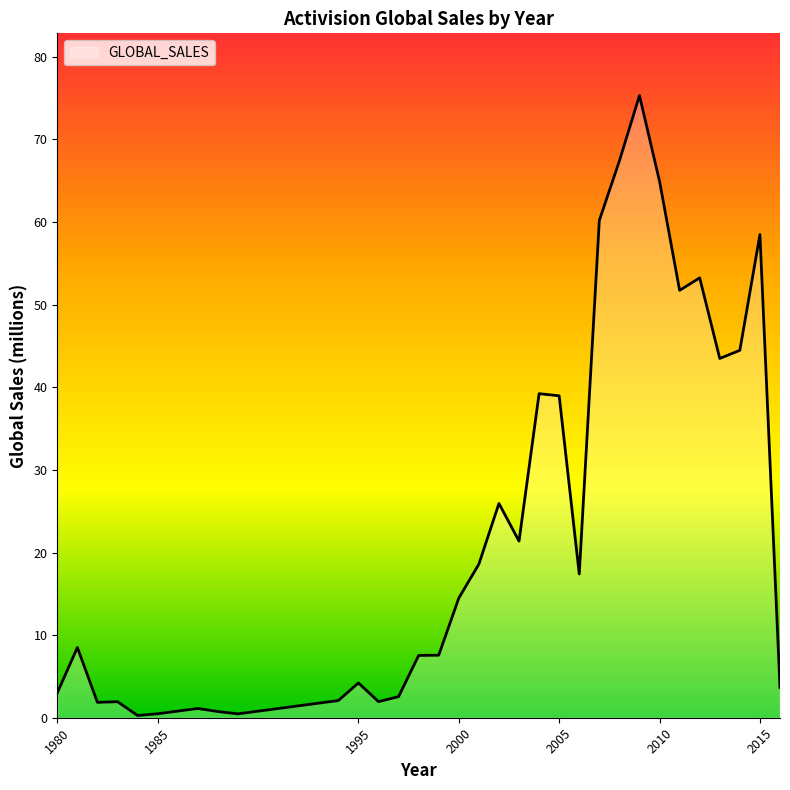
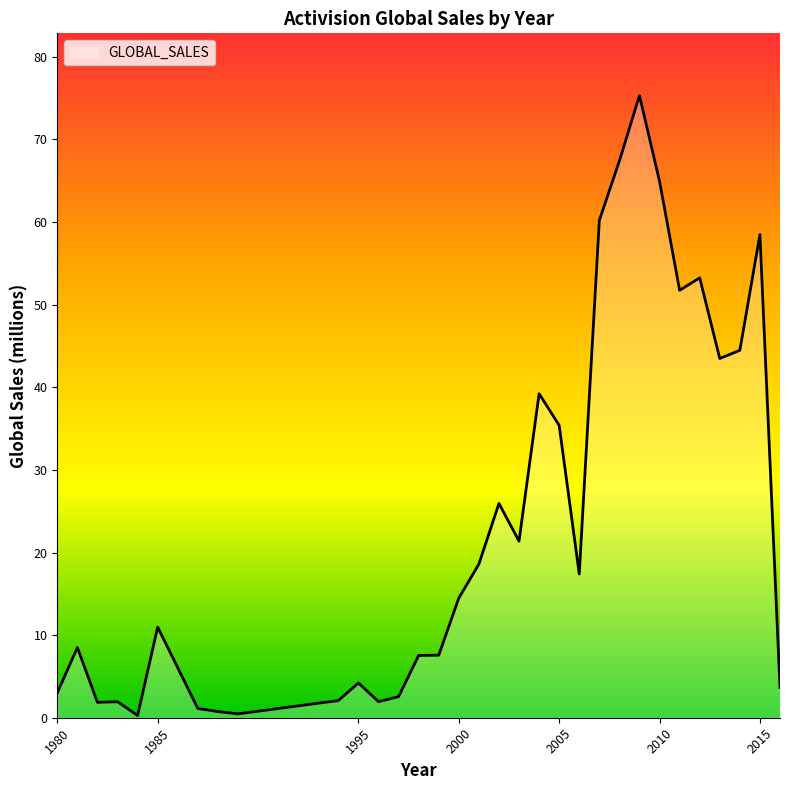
1985: 0 -> 11
2005: 39 -> 35
